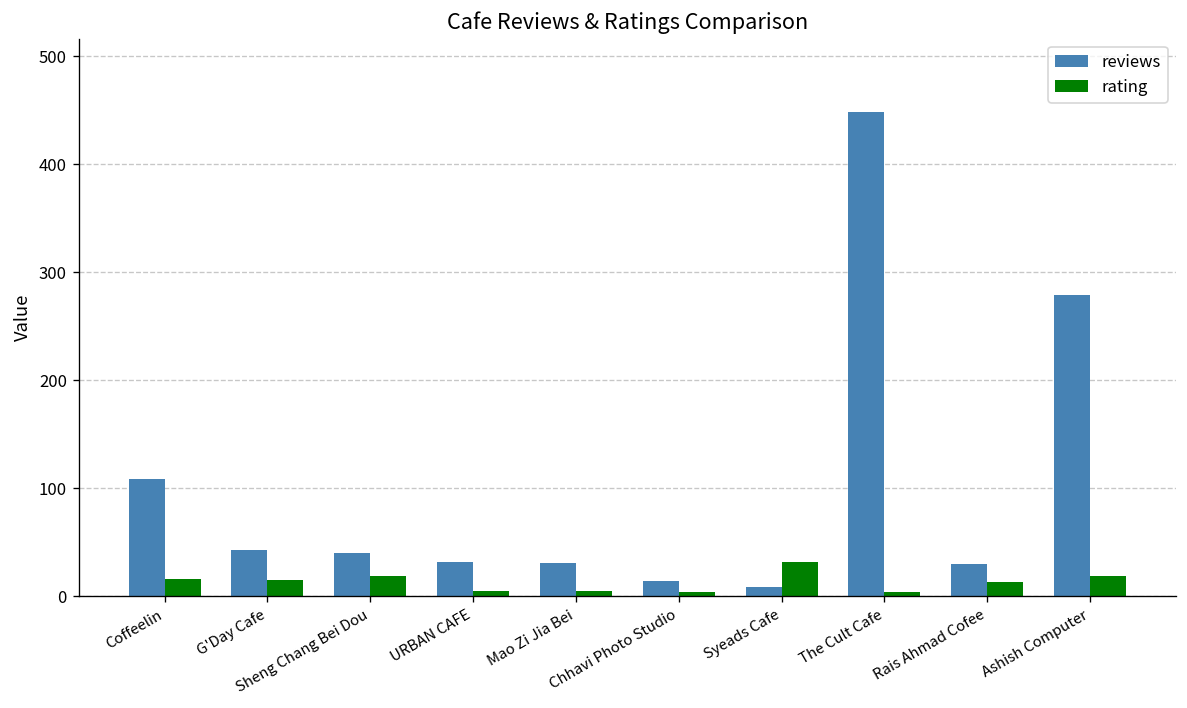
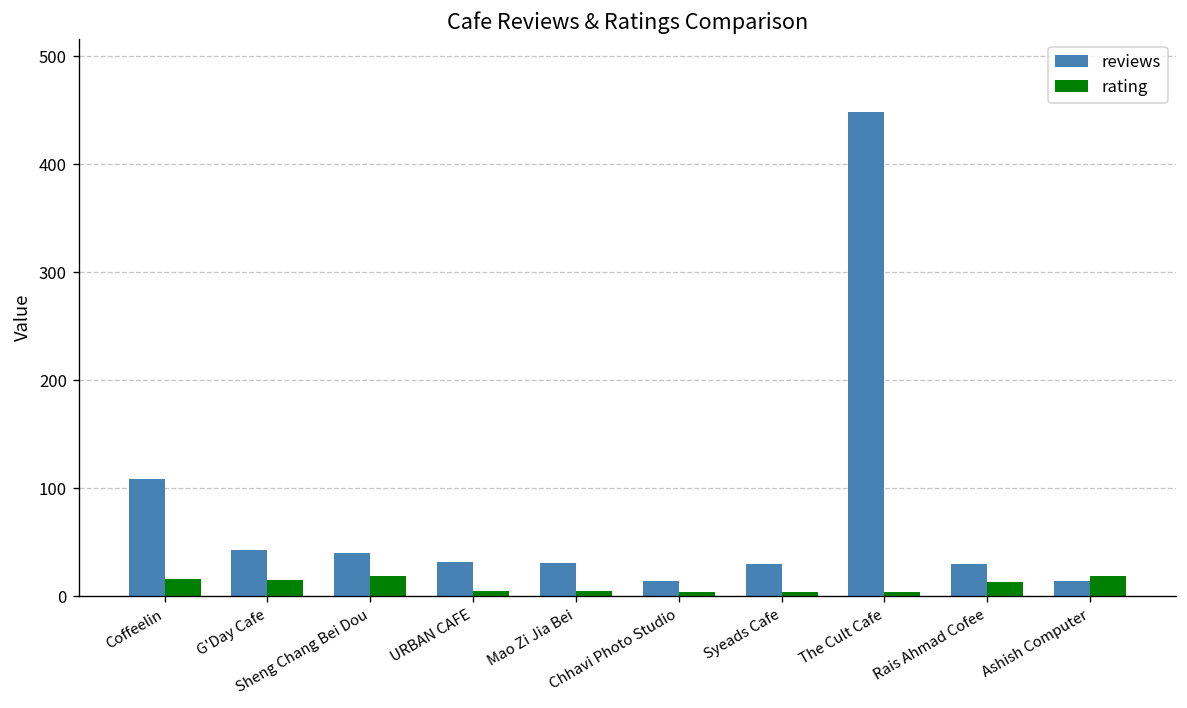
reviews, Syeads Cafe: 10 -> 30
rating, Syeads Cafe: 30 -> 0
reviews, Ashish Computer: 280 -> 10
